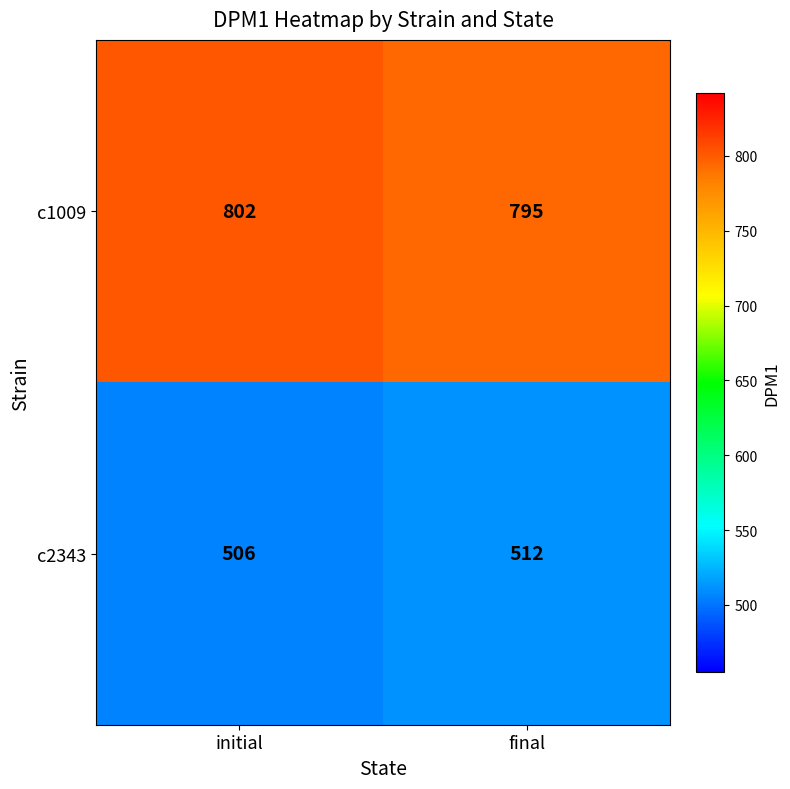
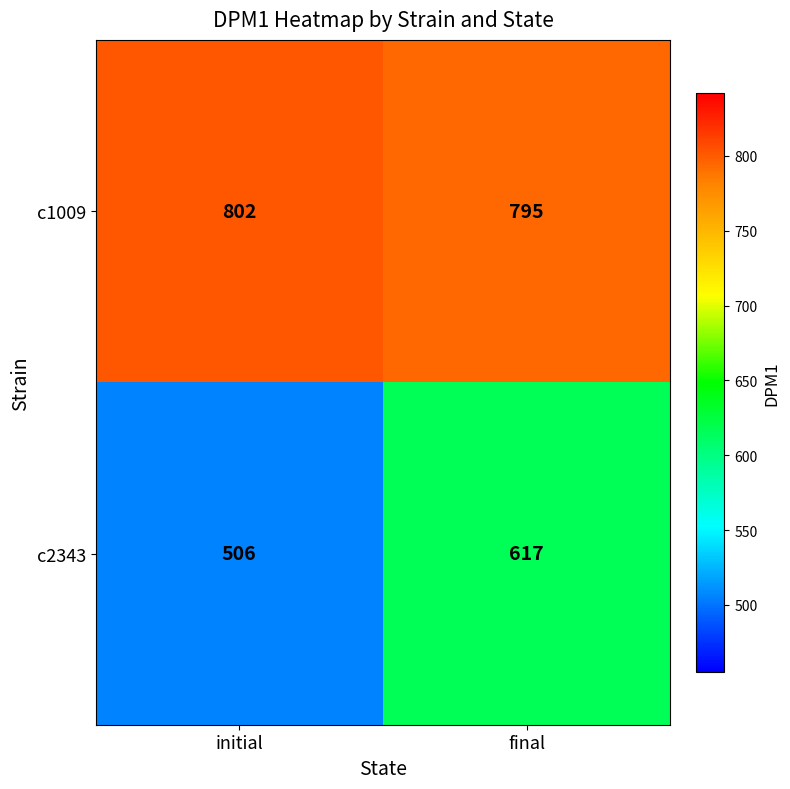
c2343, final: 512 -> 617
